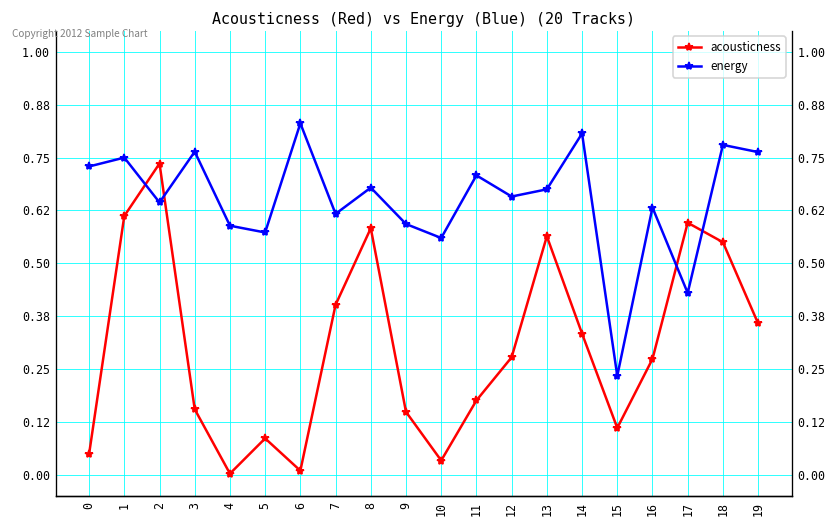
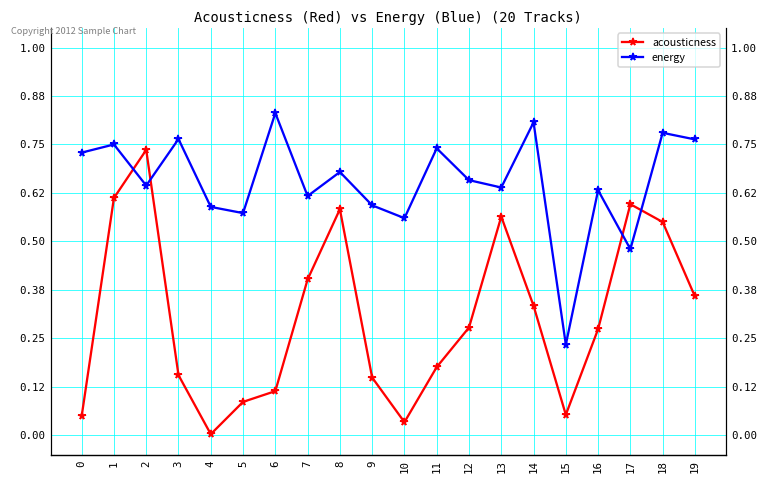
acousticness, 6: 0.01 -> 0.11
energy, 11: 0.71 -> 0.74
energy, 13: 0.68 -> 0.64
acousticness, 15: 0.11 -> 0.05
energy, 17: 0.43 -> 0.48
